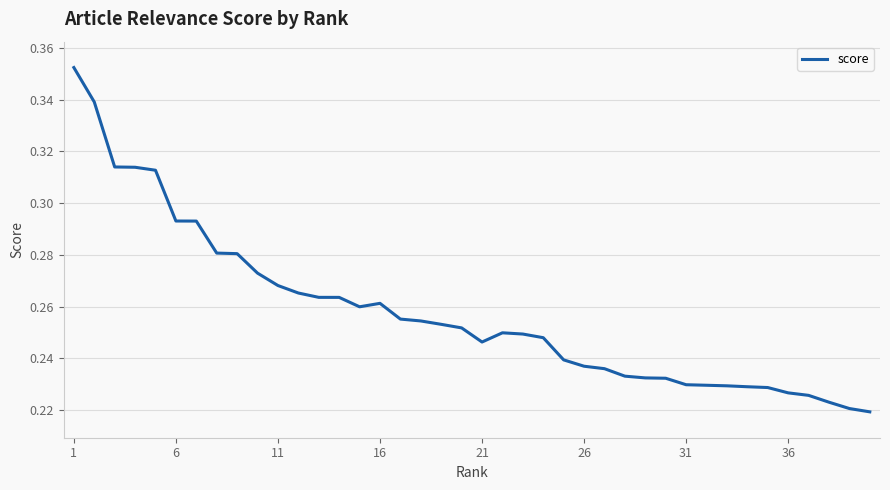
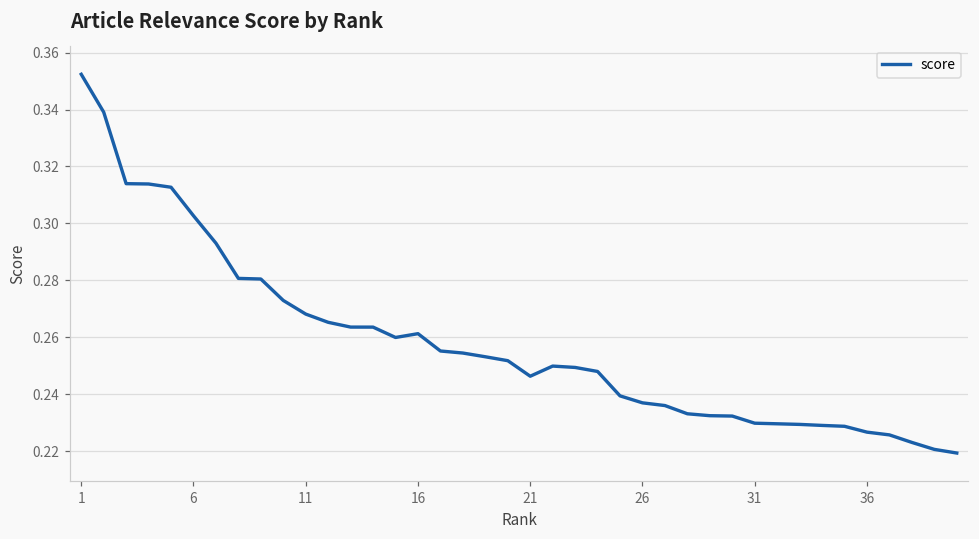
6: 0.293 -> 0.303
